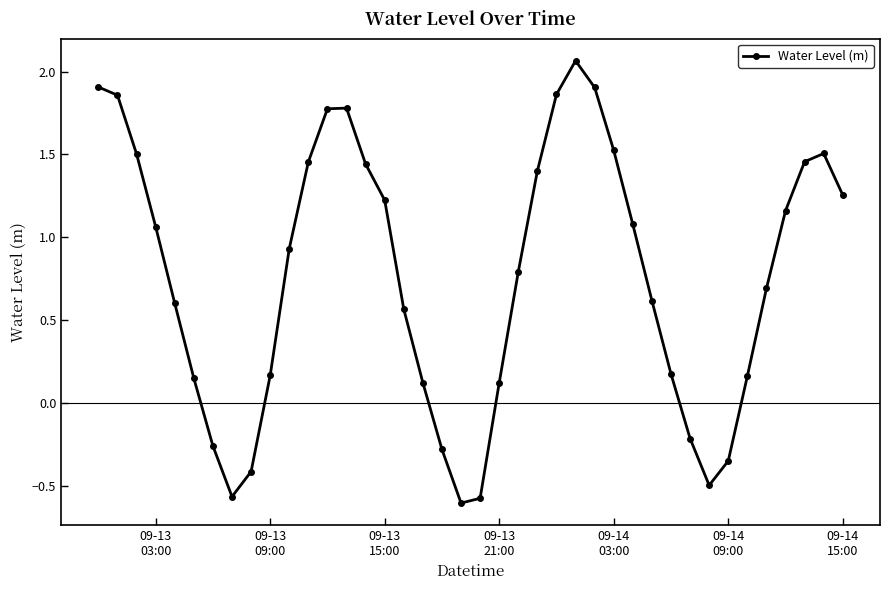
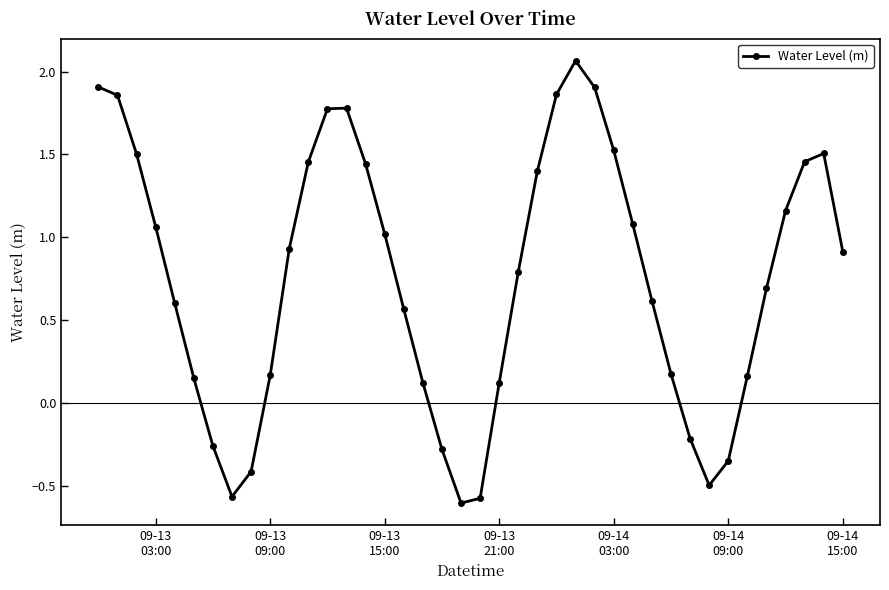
09-13 15:00: 1.22 -> 1.02
09-14 15:00: 1.25 -> 0.91
